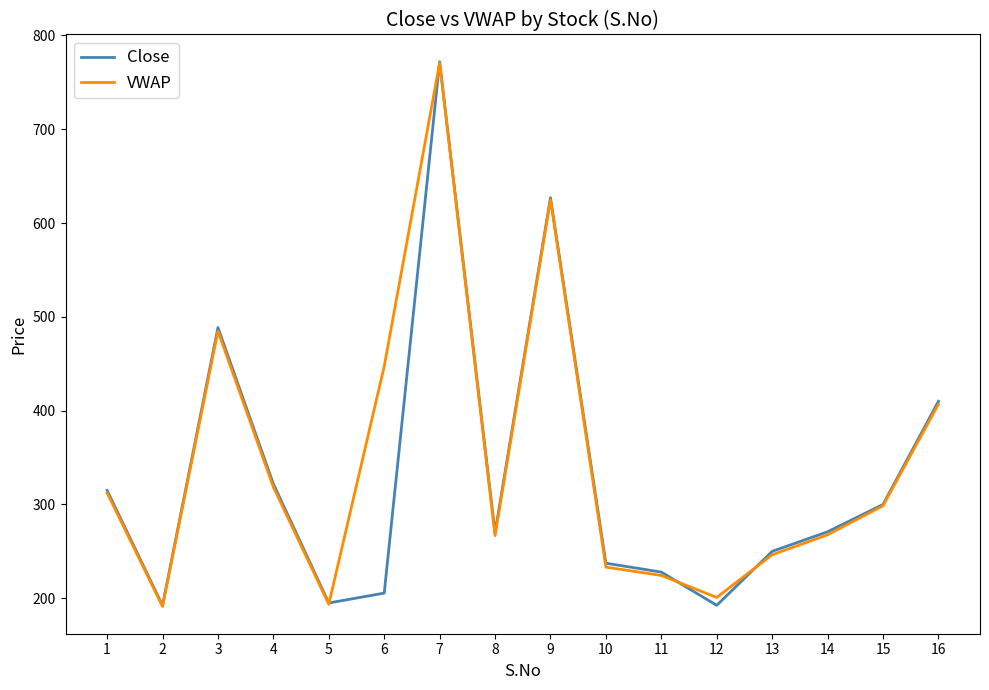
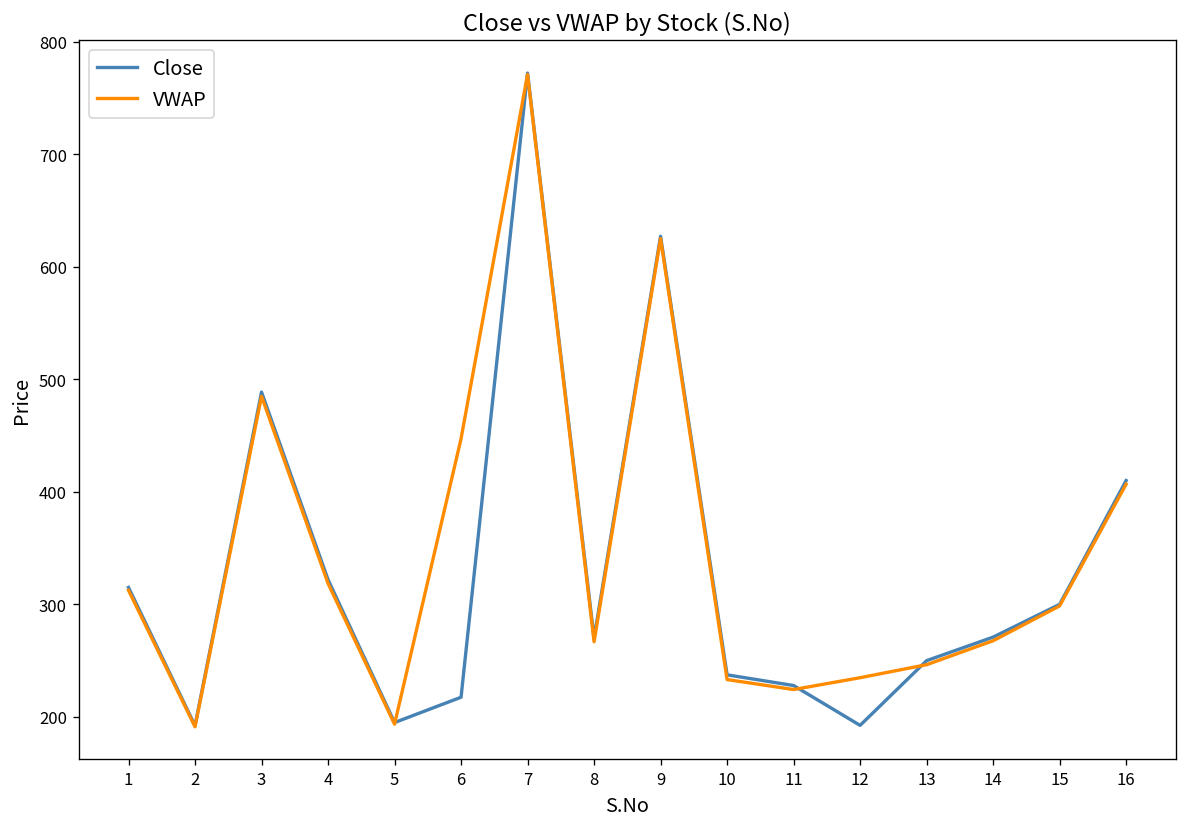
Close, 6: 210 -> 220
VWAP, 12: 200 -> 230
